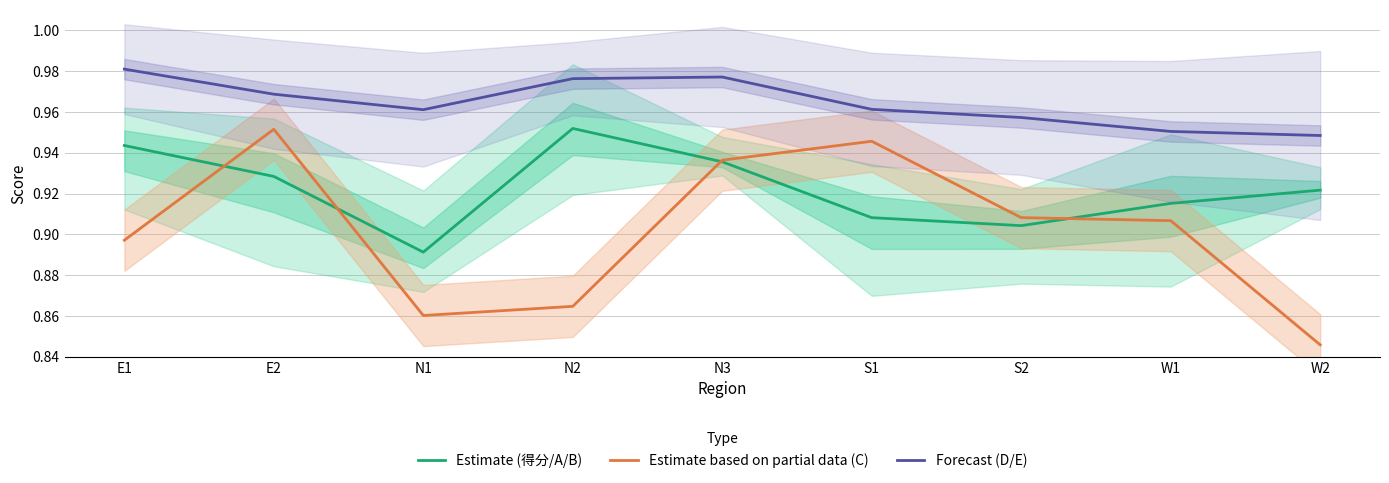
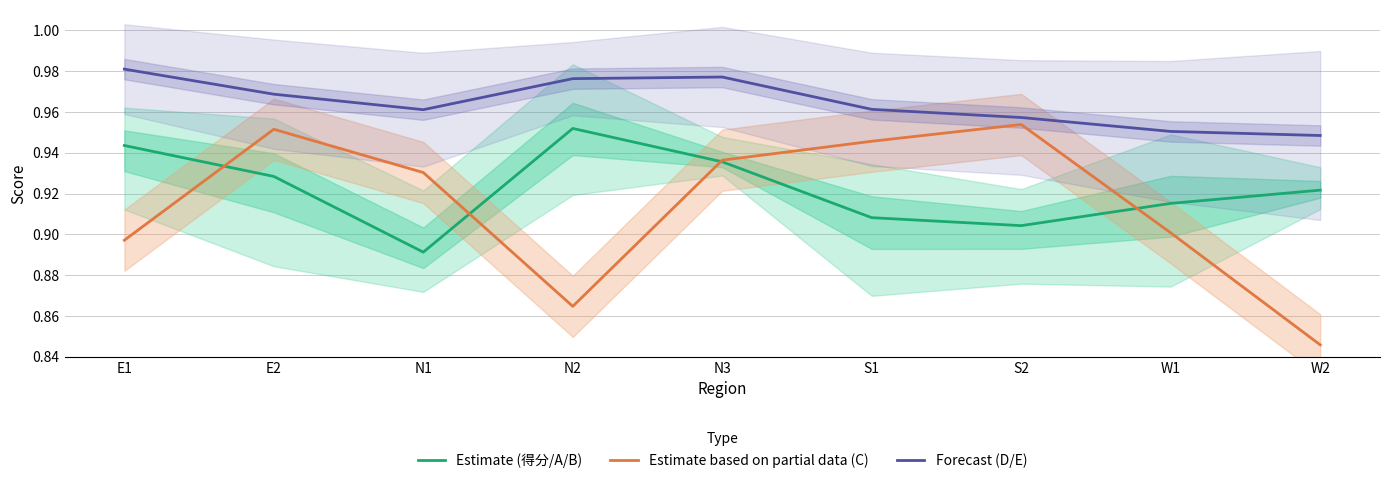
Estimate based on partial data (C), N1: 0.860 -> 0.930
Estimate based on partial data (C), S2: 0.908 -> 0.954
Estimate based on partial data (C), W1: 0.907 -> 0.901
